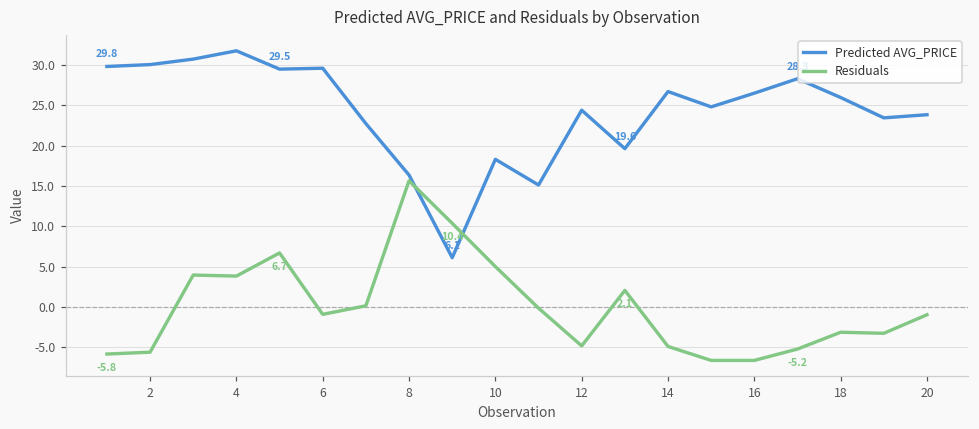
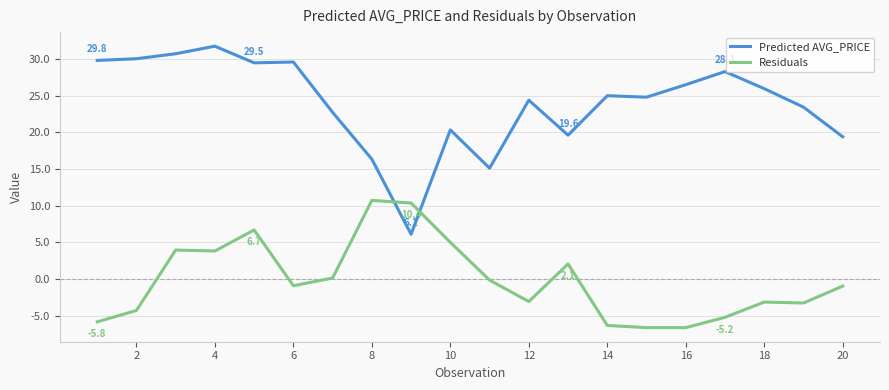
Residuals, 2: -6 -> -4
Residuals, 8: 16 -> 11
Predicted AVG_PRICE, 10: 18 -> 20
Residuals, 12: -5 -> -3
Predicted AVG_PRICE, 14: 27 -> 25
Residuals, 14: -5 -> -6
Predicted AVG_PRICE, 20: 24 -> 19
